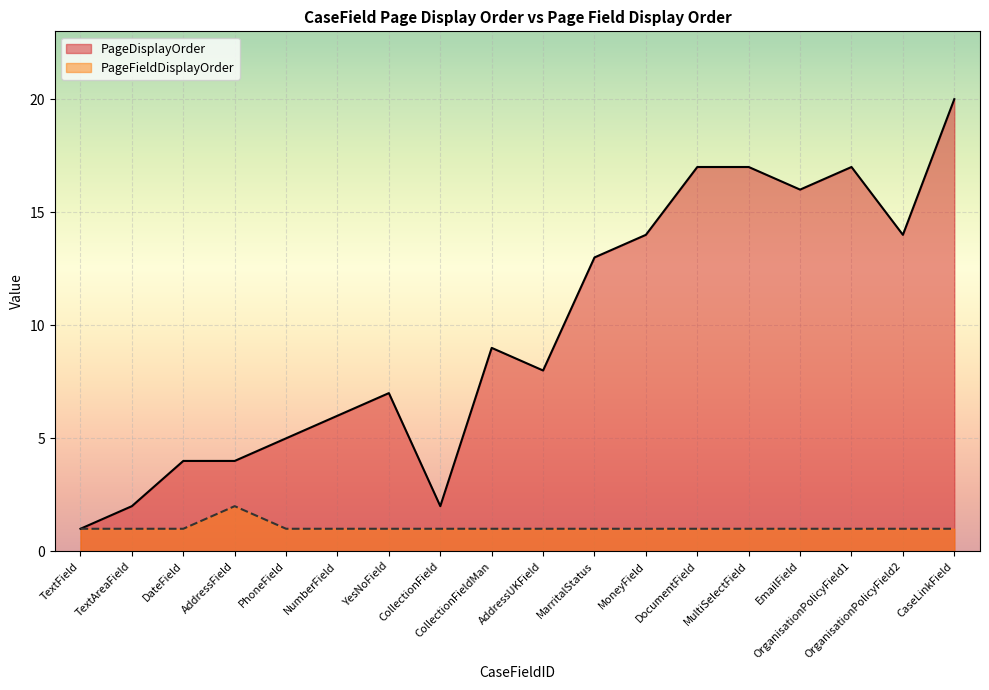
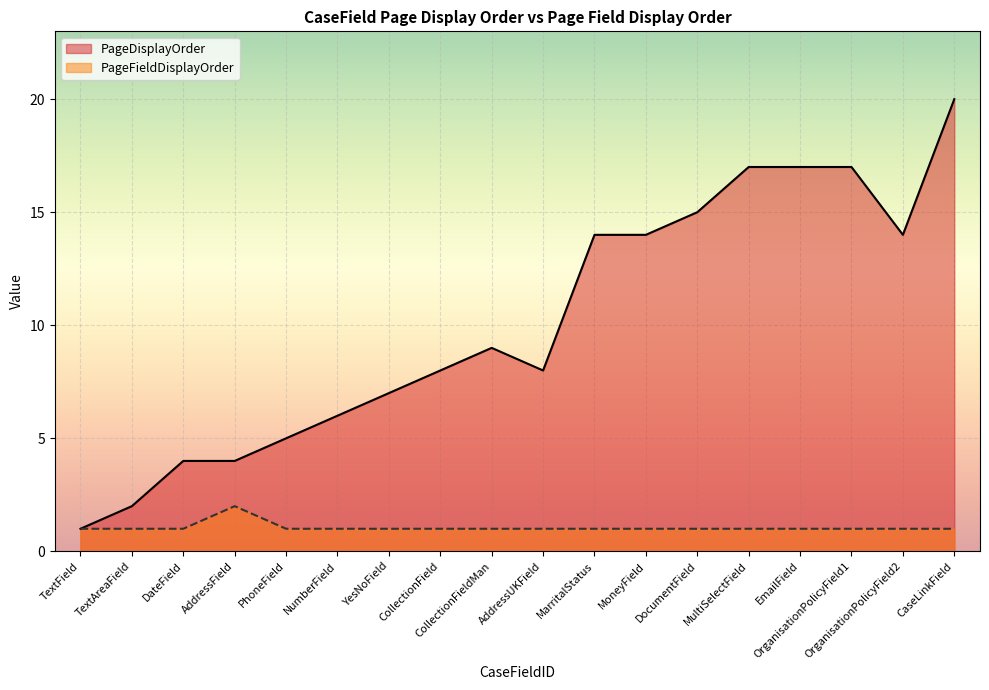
PageDisplayOrder, CollectionField: 2 -> 8
PageDisplayOrder, MarritalStatus: 13 -> 14
PageDisplayOrder, DocumentField: 17 -> 15
PageDisplayOrder, EmailField: 16 -> 17
